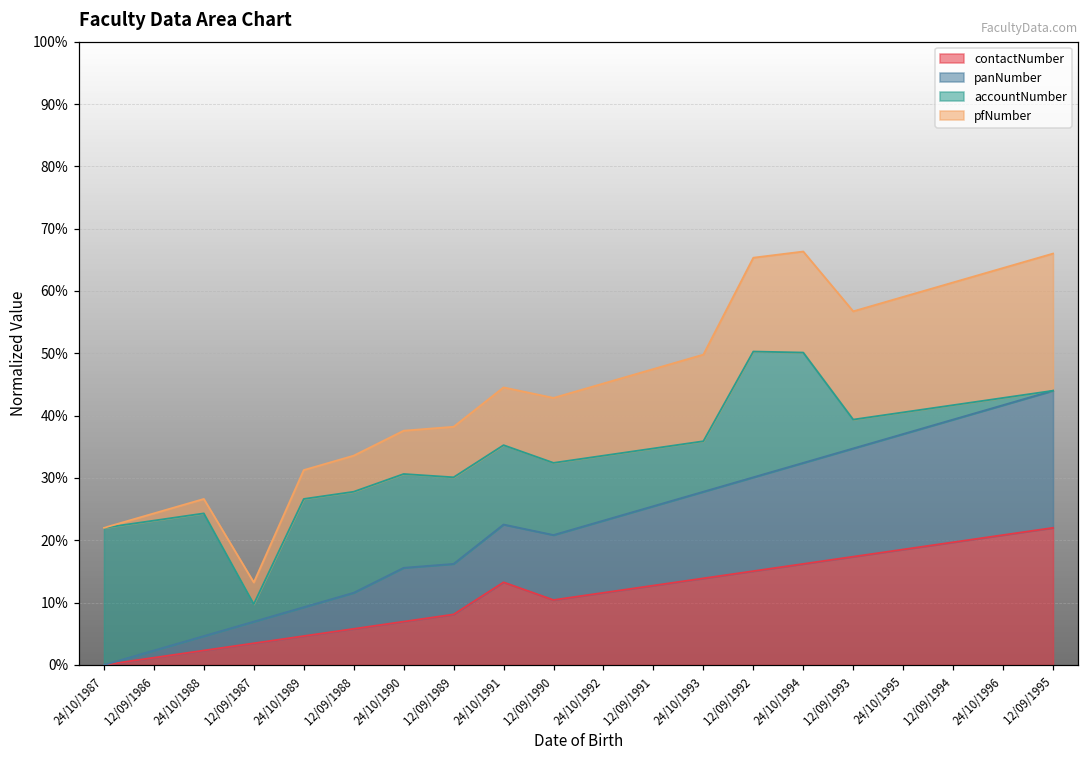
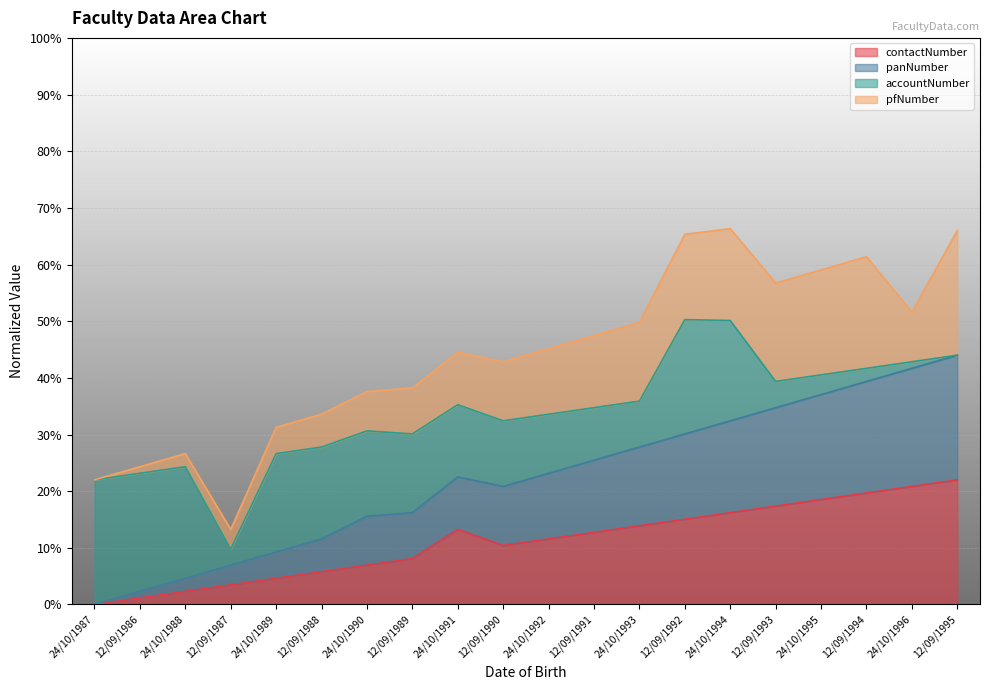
pfNumber, 24/10/1996: 21% -> 9%
